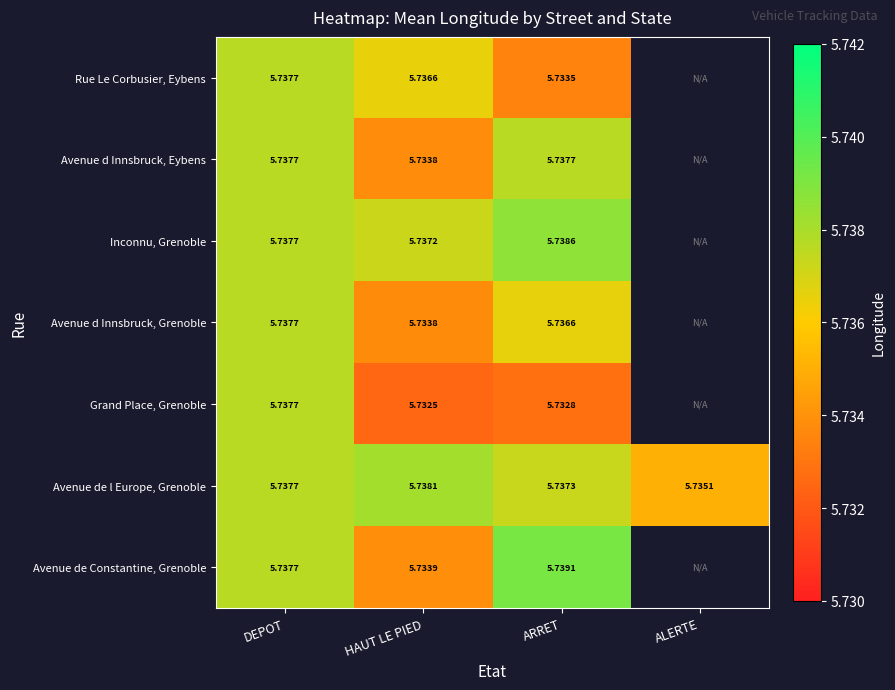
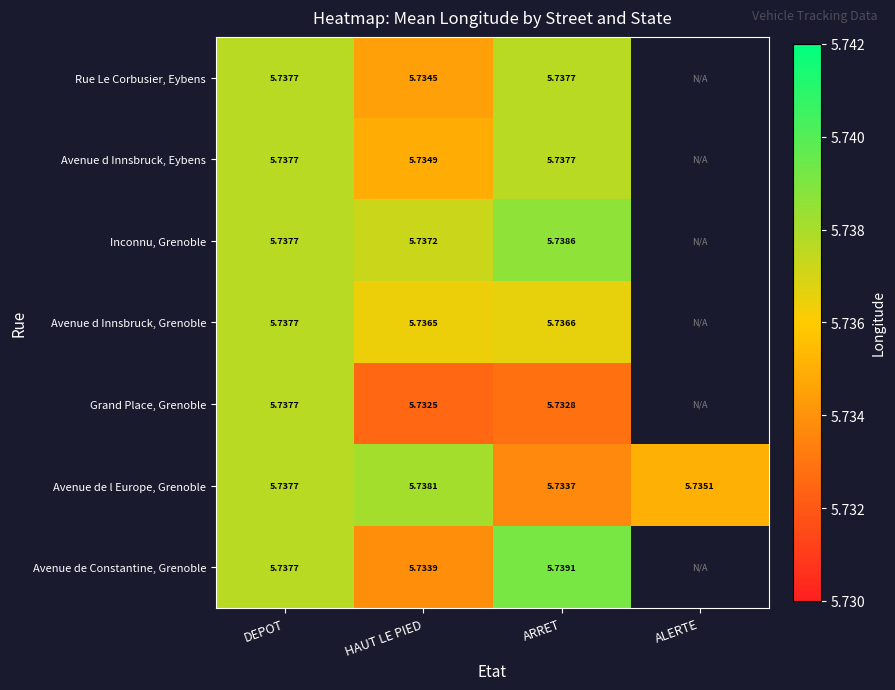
Rue Le Corbusier, Eybens, HAUT LE PIED: 5.7366 -> 5.7345
Rue Le Corbusier, Eybens, ARRET: 5.7335 -> 5.7377
Avenue d Innsbruck, Eybens, HAUT LE PIED: 5.7338 -> 5.7349
Avenue d Innsbruck, Grenoble, HAUT LE PIED: 5.7338 -> 5.7365
Avenue de l Europe, Grenoble, ARRET: 5.7373 -> 5.7337
